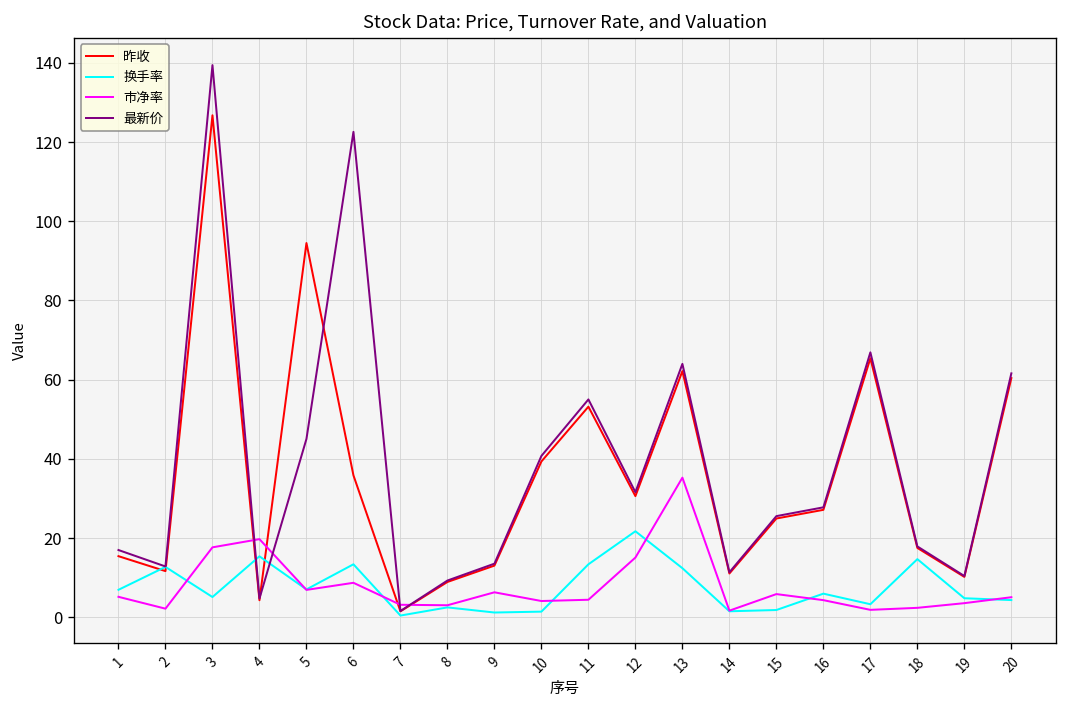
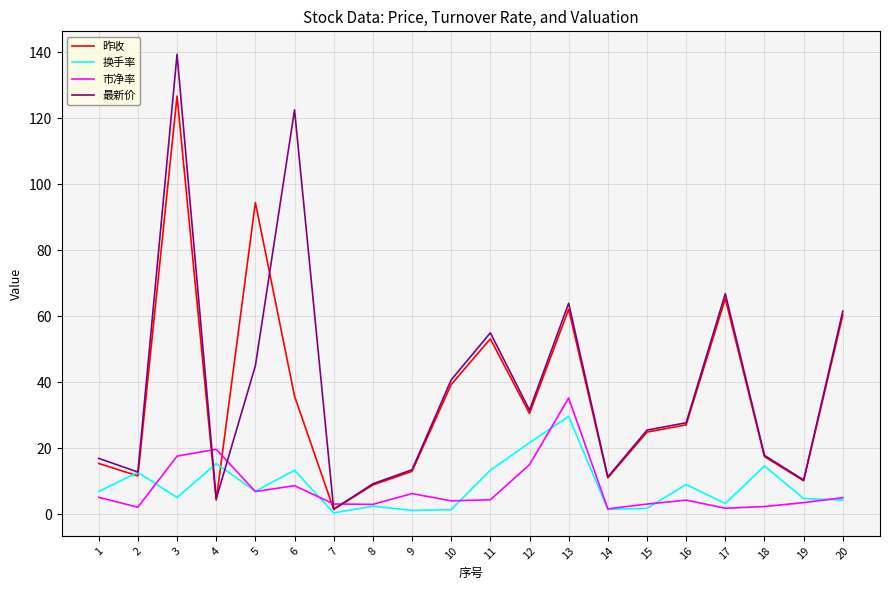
换手率, 13: 12 -> 30
市净率, 15: 6 -> 3
换手率, 16: 6 -> 9
